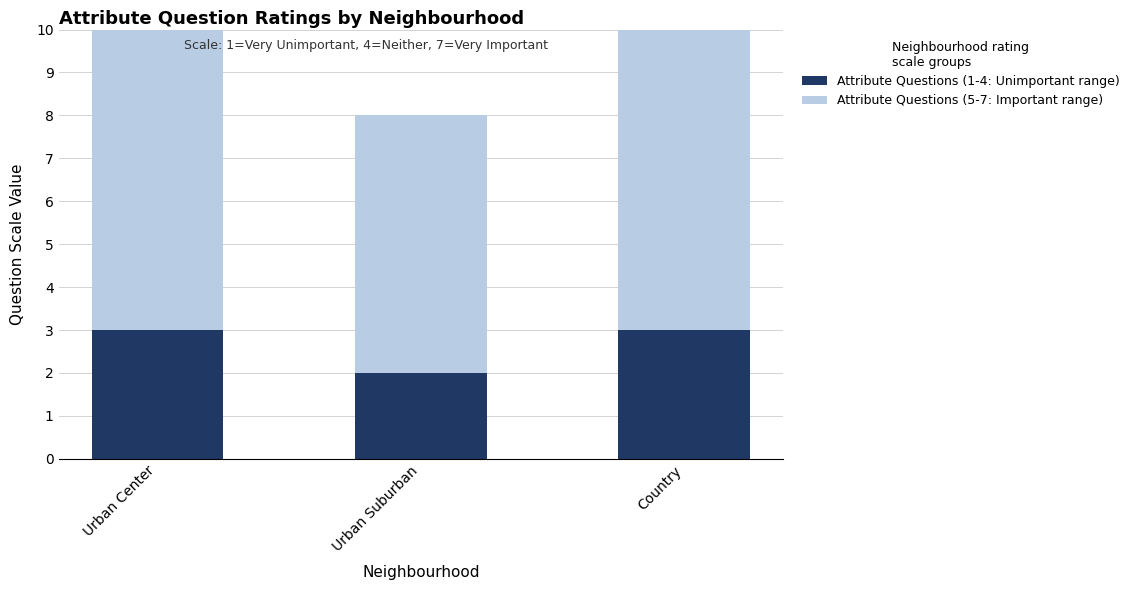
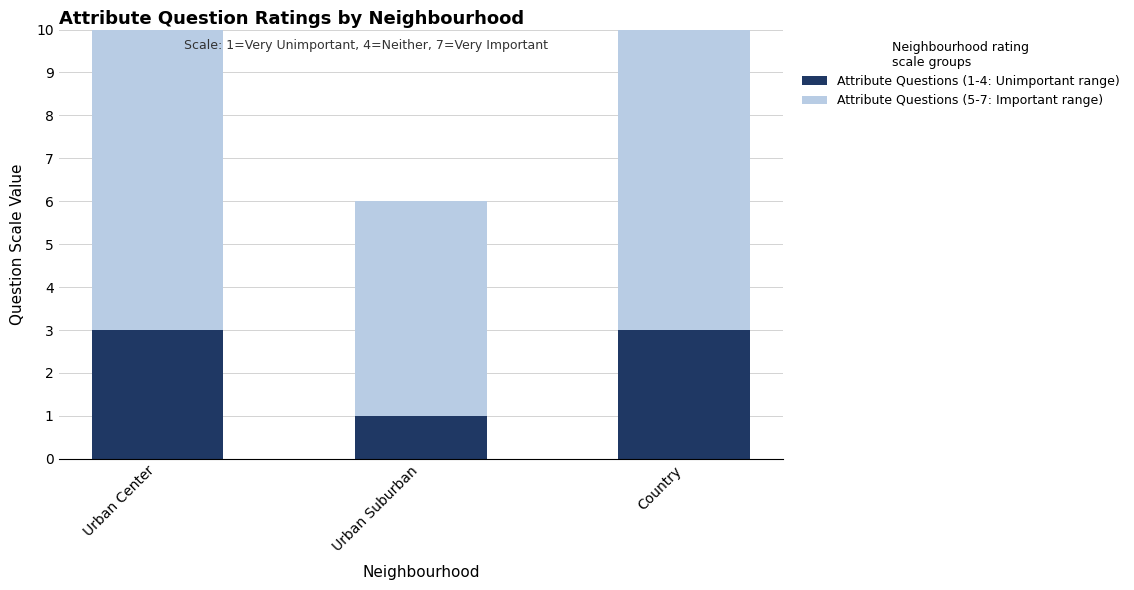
Attribute Questions (1-4: Unimportant range), Urban Suburban: 2 -> 1
Attribute Questions (5-7: Important range), Urban Suburban: 6 -> 5
